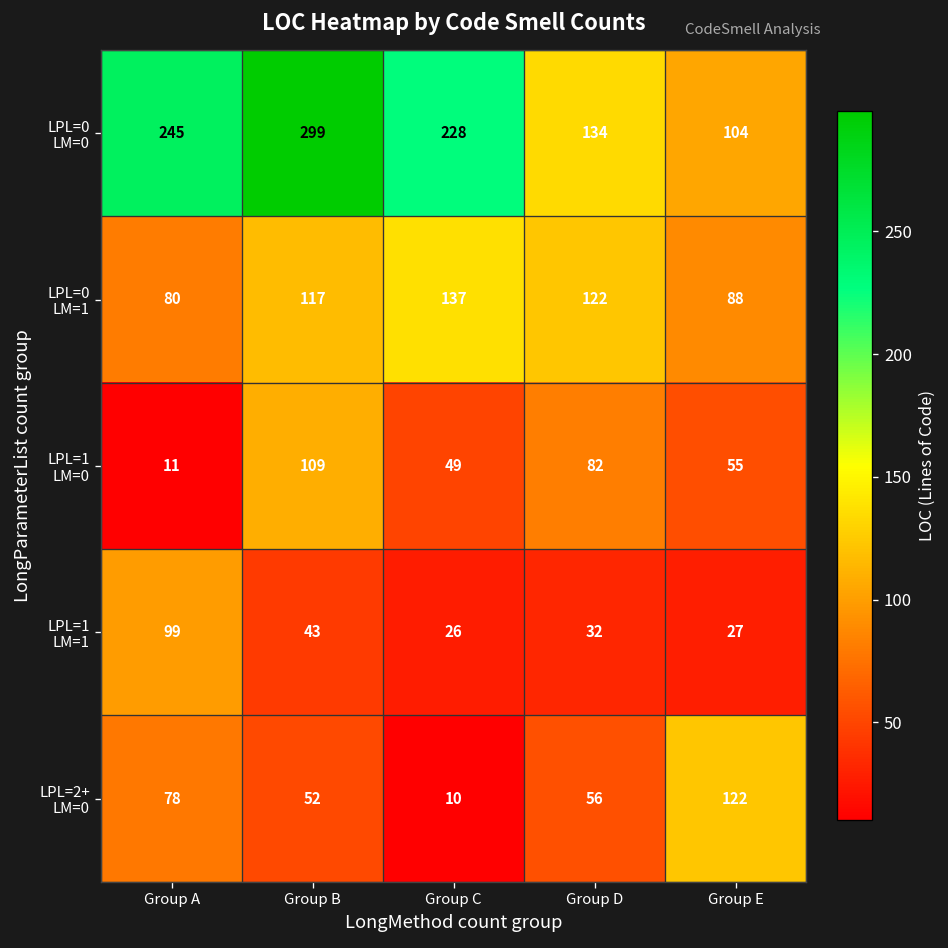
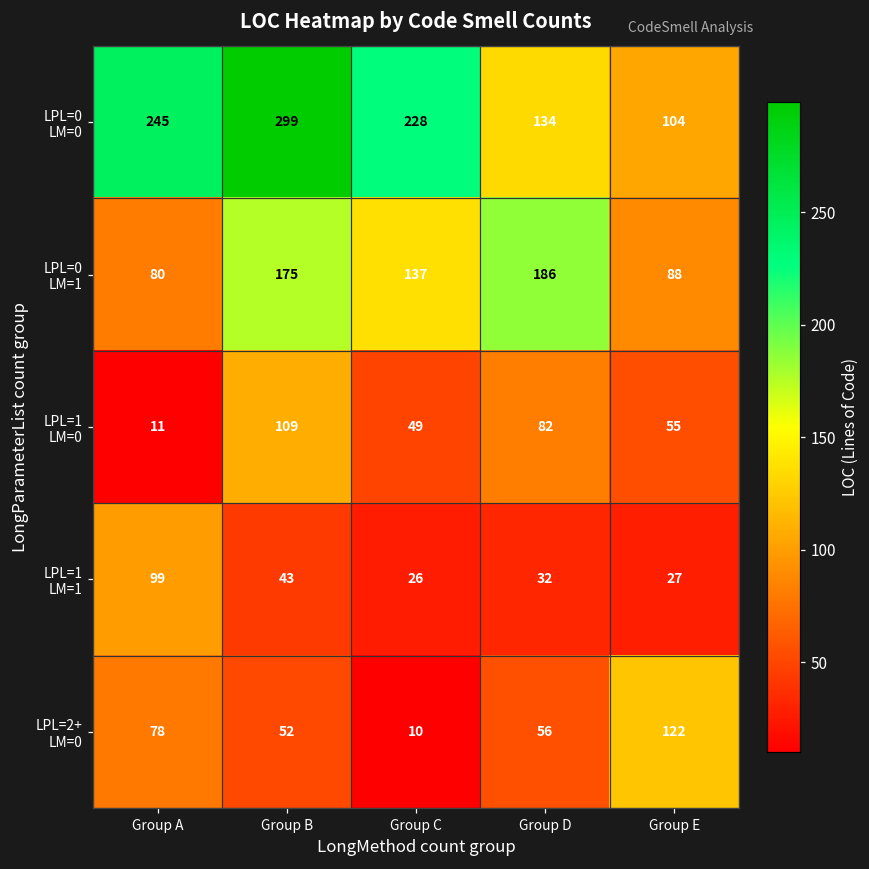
LPL=0 LM=1, Group B: 117 -> 175
LPL=0 LM=1, Group D: 122 -> 186
